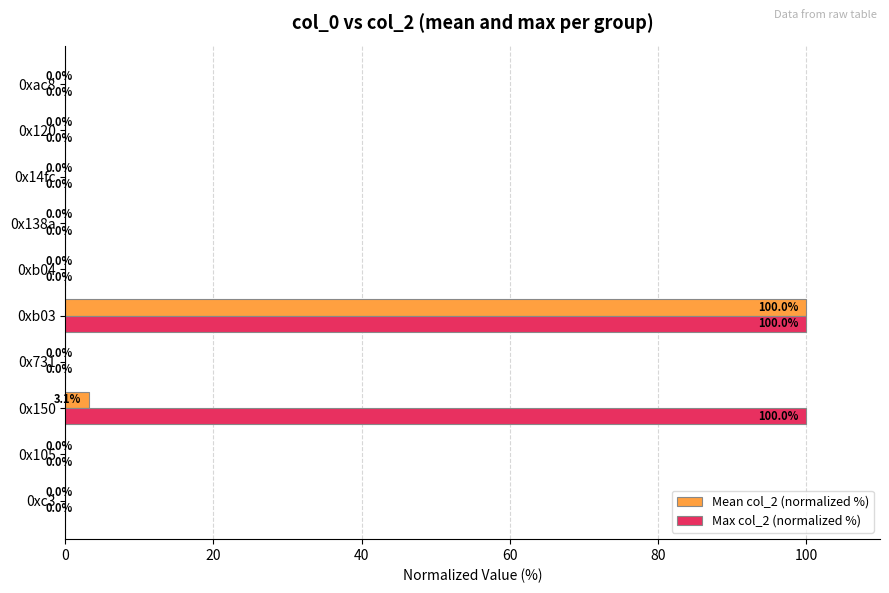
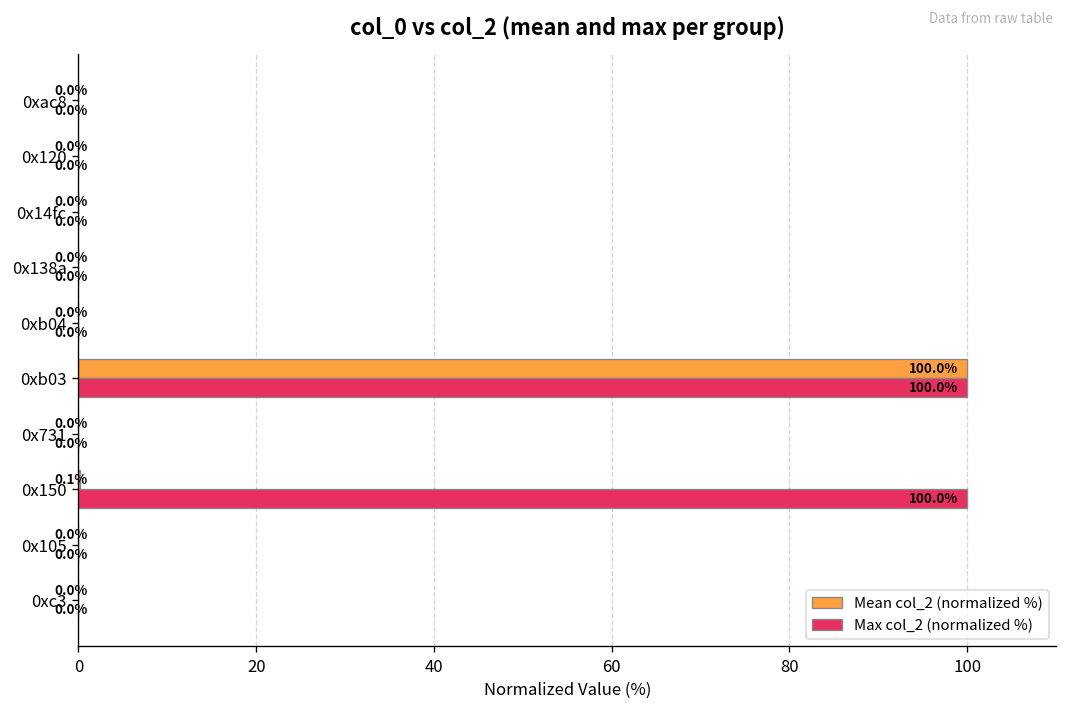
Mean col_2 (normalized %), 0x150: 3.1% -> 0.1%
